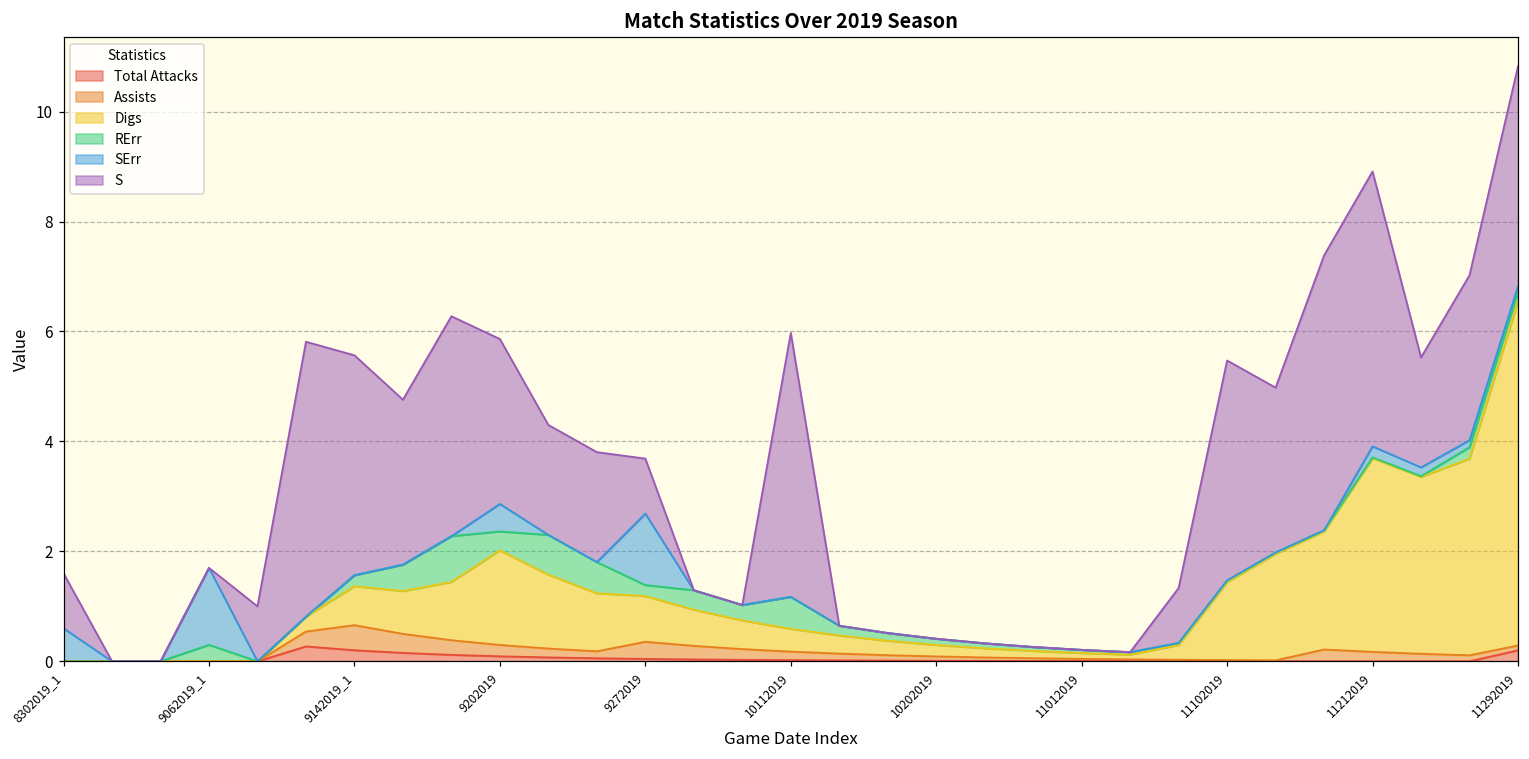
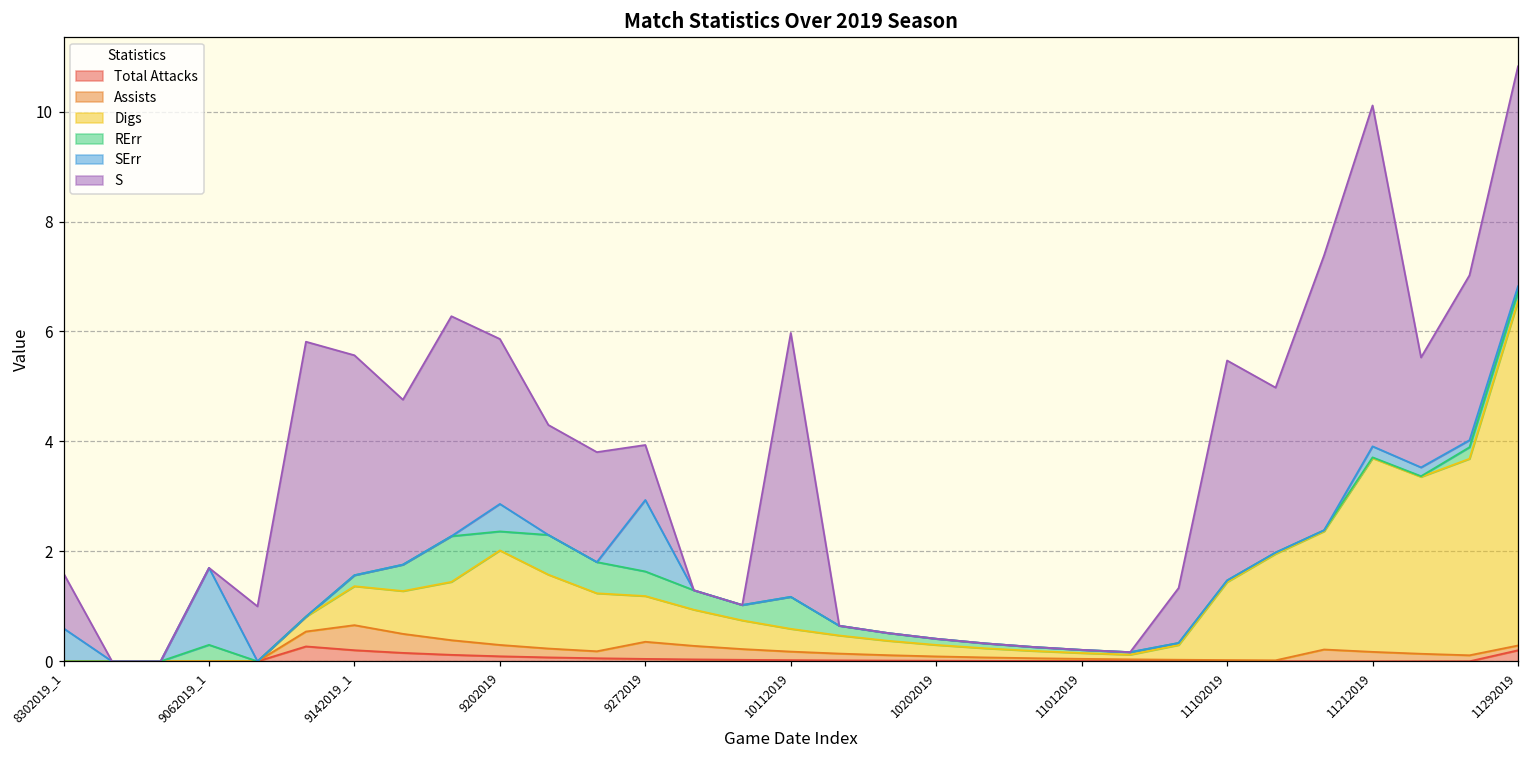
RErr, 9272019: 0.2 -> 0.4
S, 11212019: 5.0 -> 6.2
